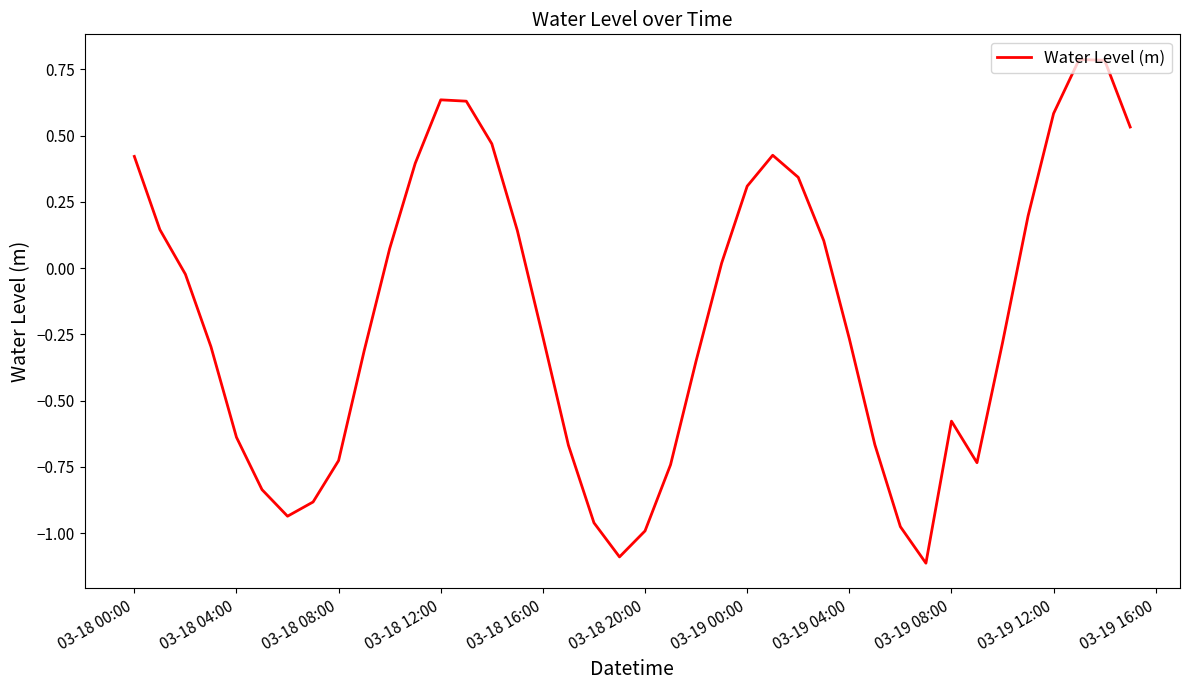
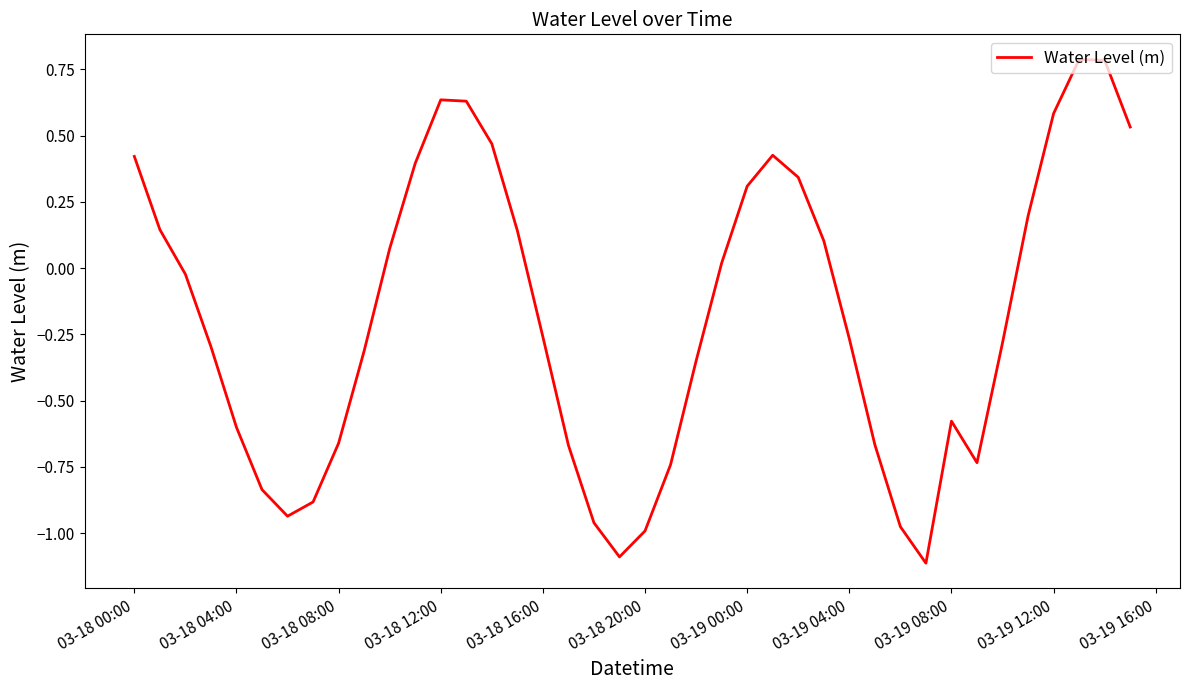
03-18 04:00: -0.64 -> -0.60
03-18 08:00: -0.73 -> -0.66
